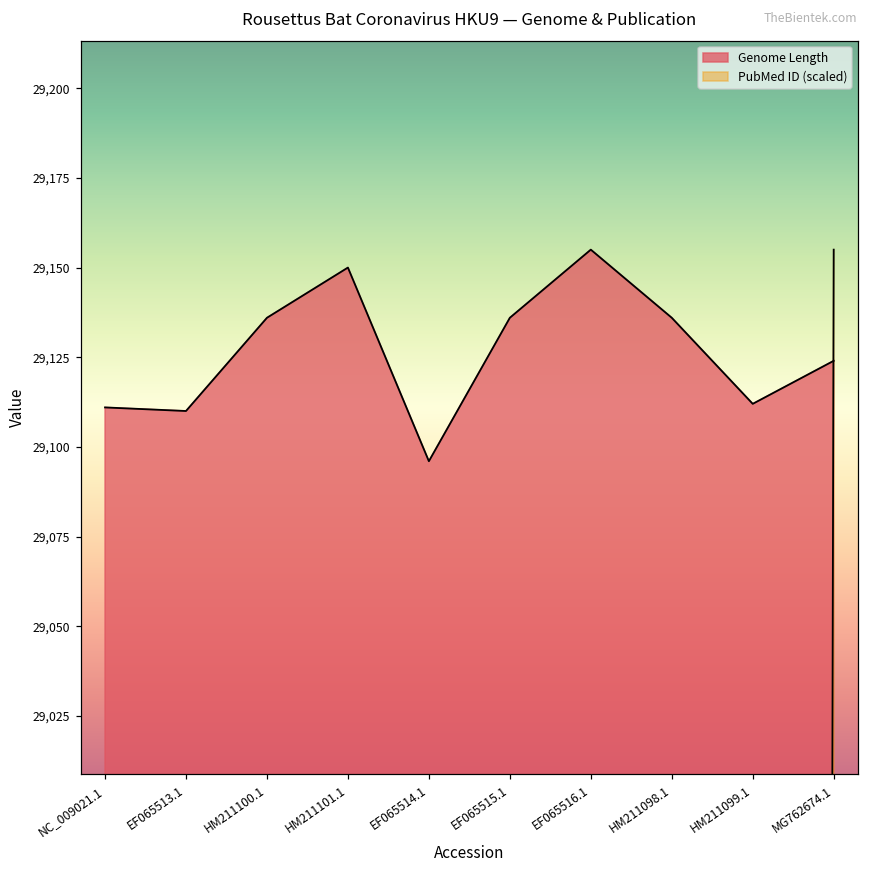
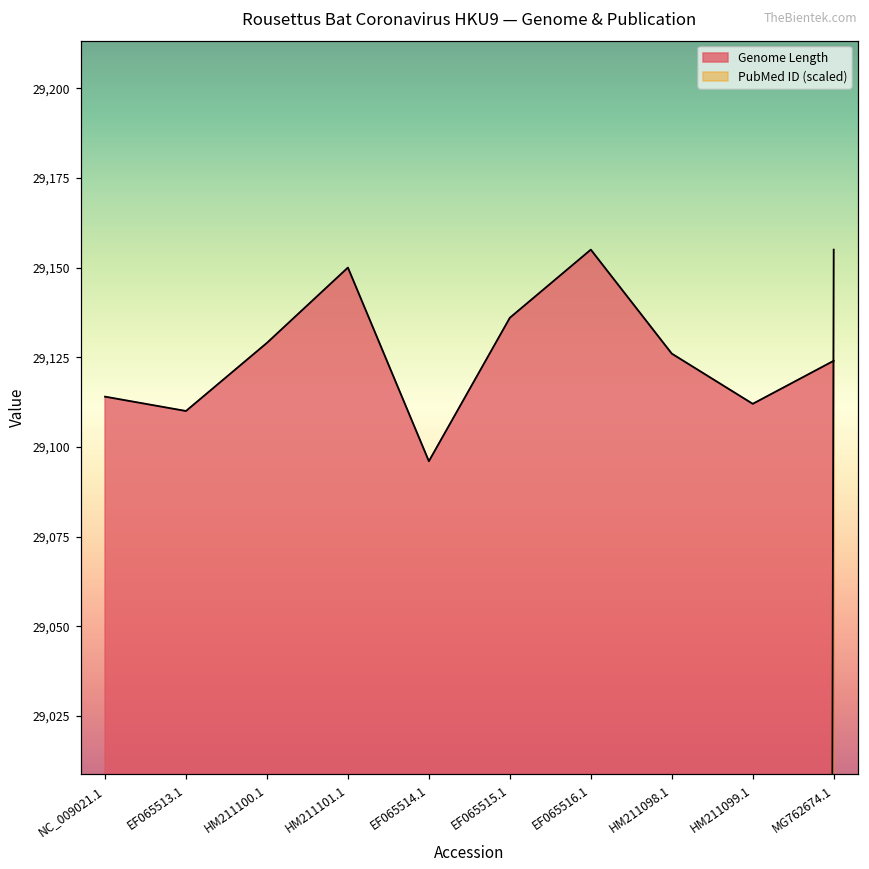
Genome Length, NC_009021.1: 29,111 -> 29,114
Genome Length, HM211100.1: 29,136 -> 29,129
Genome Length, HM211098.1: 29,136 -> 29,126
